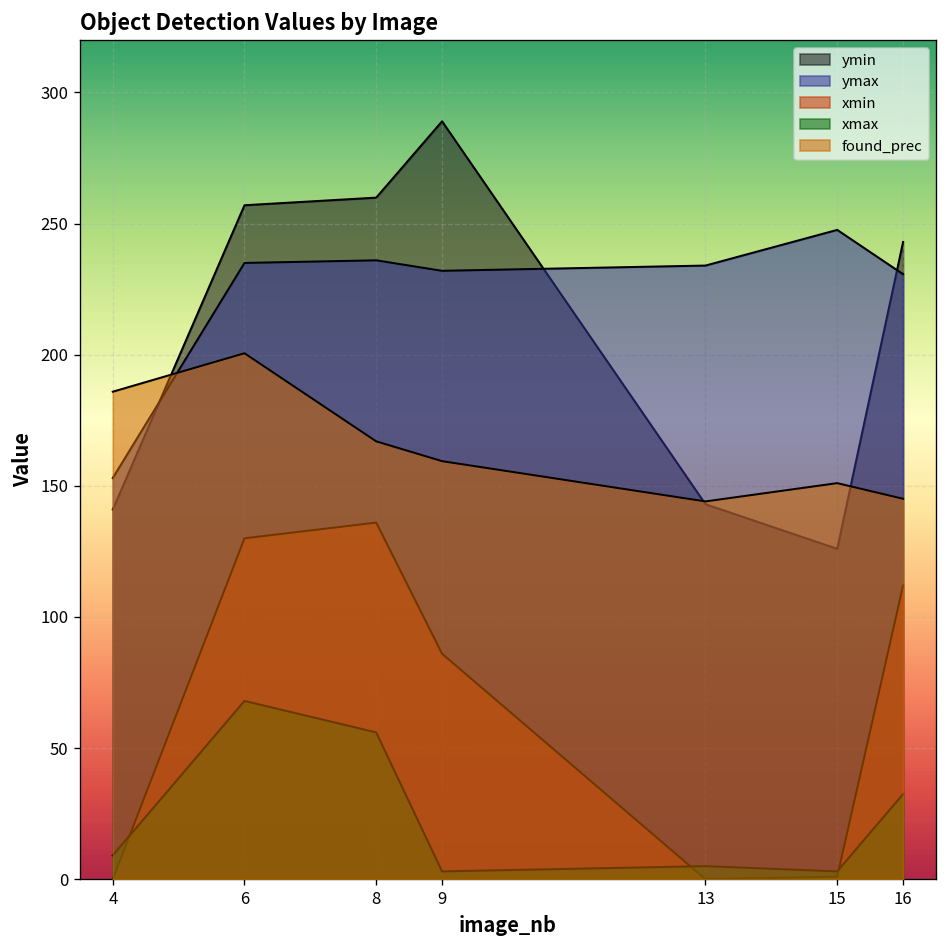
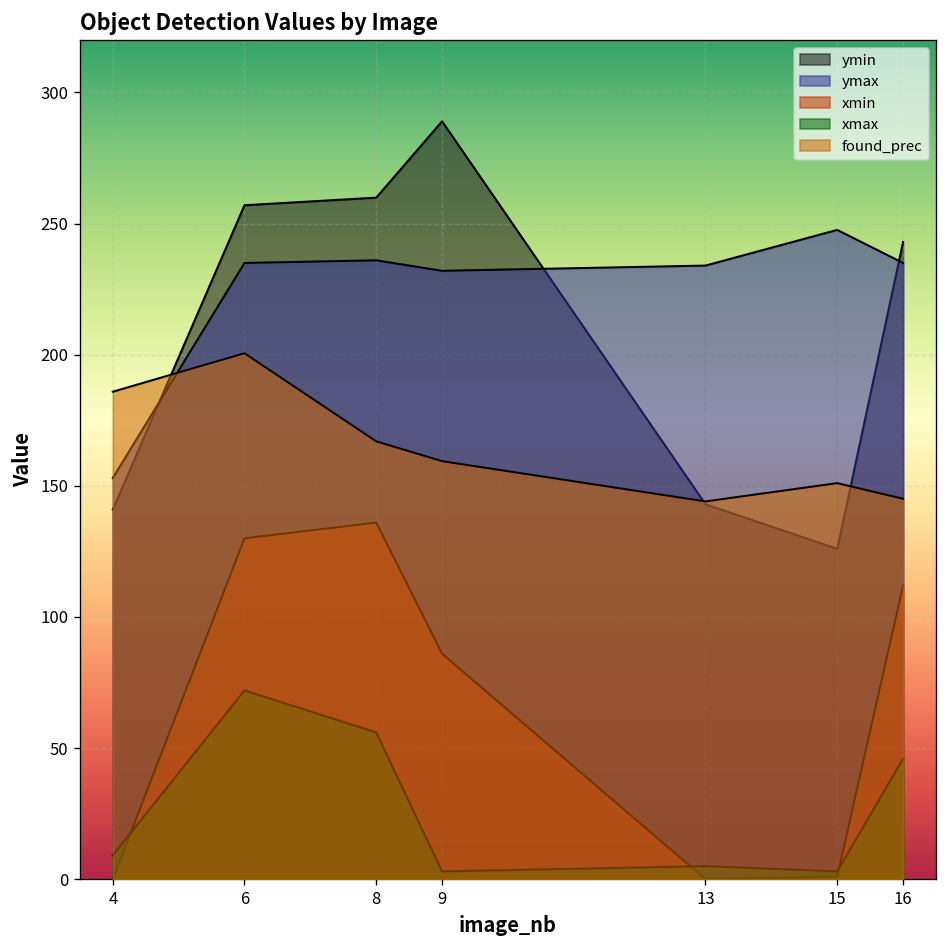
xmax, 6: 68 -> 72
ymax, 16: 231 -> 235
xmax, 16: 33 -> 46
